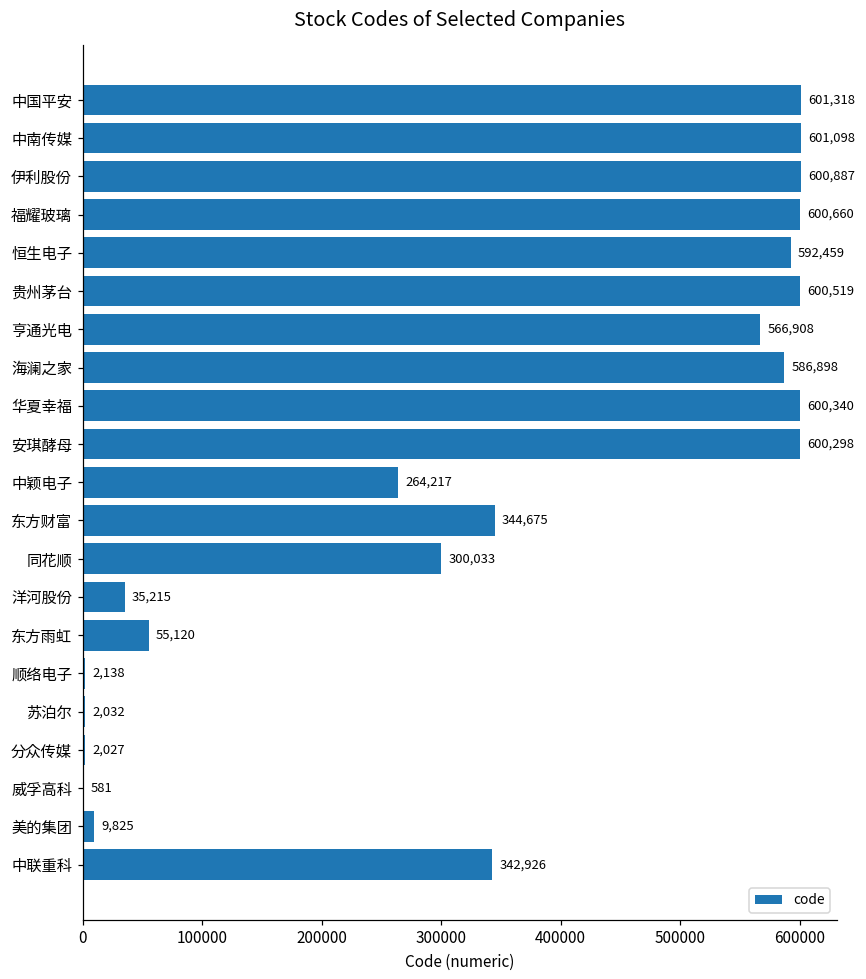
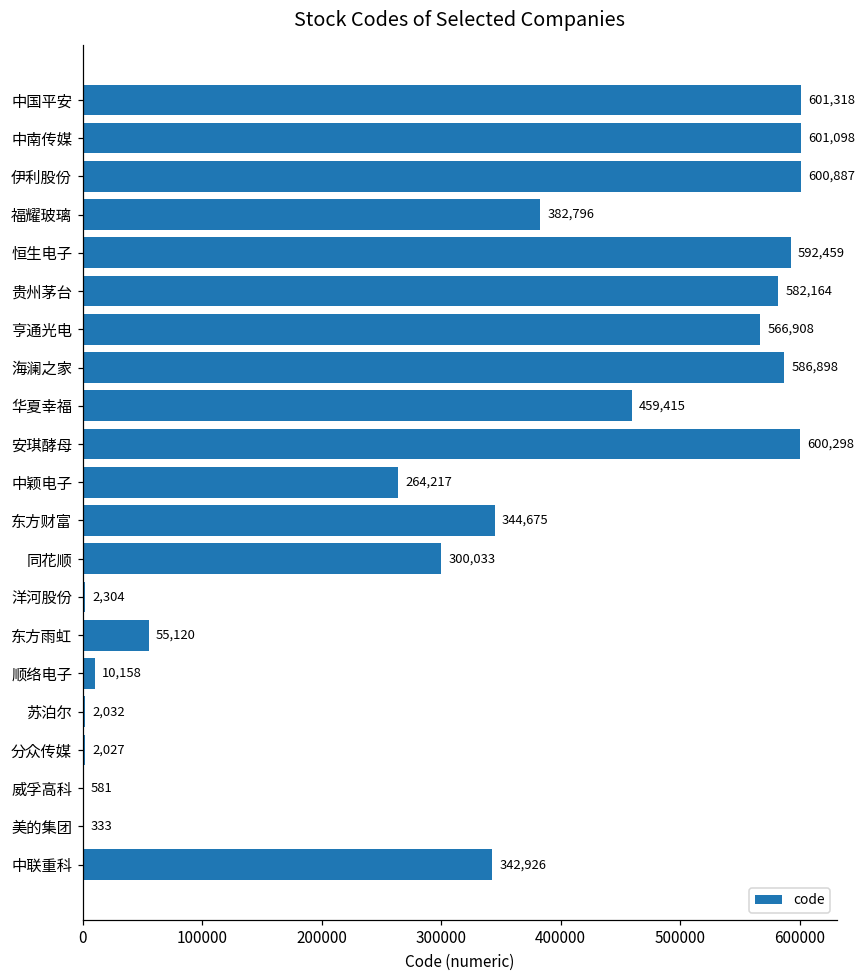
福耀玻璃: 600,660 -> 382,796
贵州茅台: 600,519 -> 582,164
华夏幸福: 600,340 -> 459,415
洋河股份: 35,215 -> 2,304
顺络电子: 2,138 -> 10,158
美的集团: 9,825 -> 333
